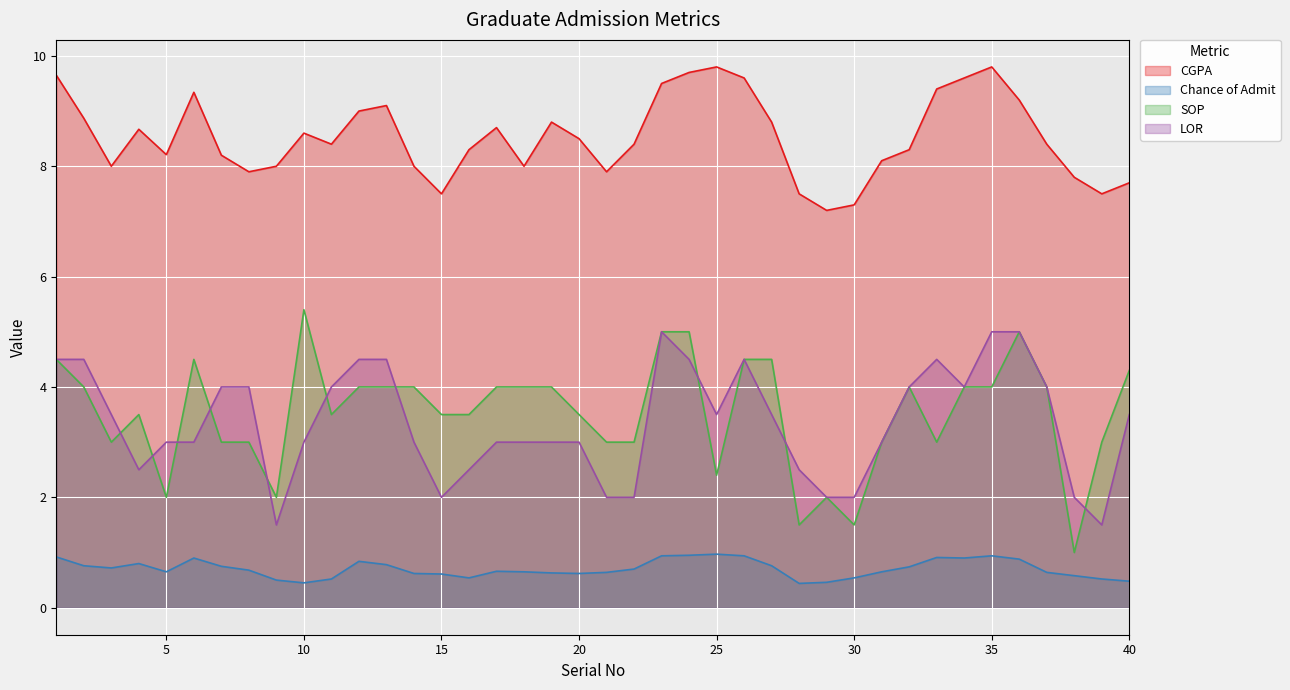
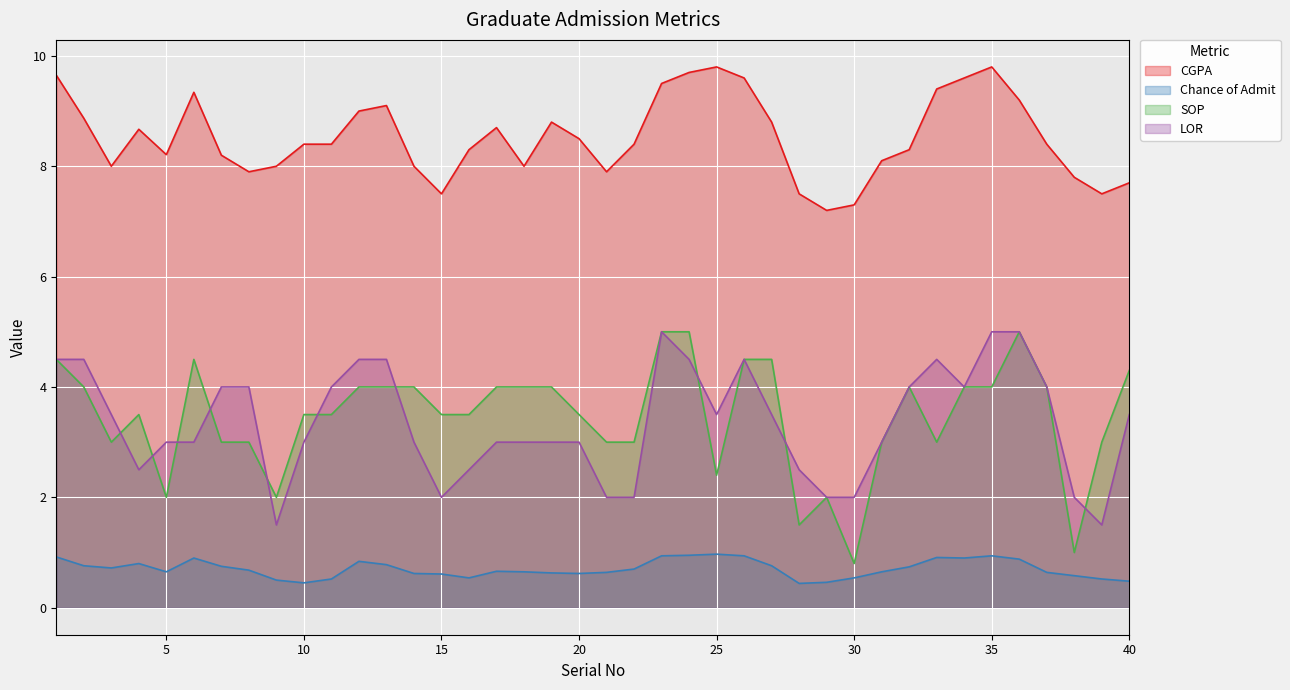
CGPA, 10: 8.6 -> 8.4
SOP, 10: 5.4 -> 3.5
SOP, 30: 1.5 -> 0.8
